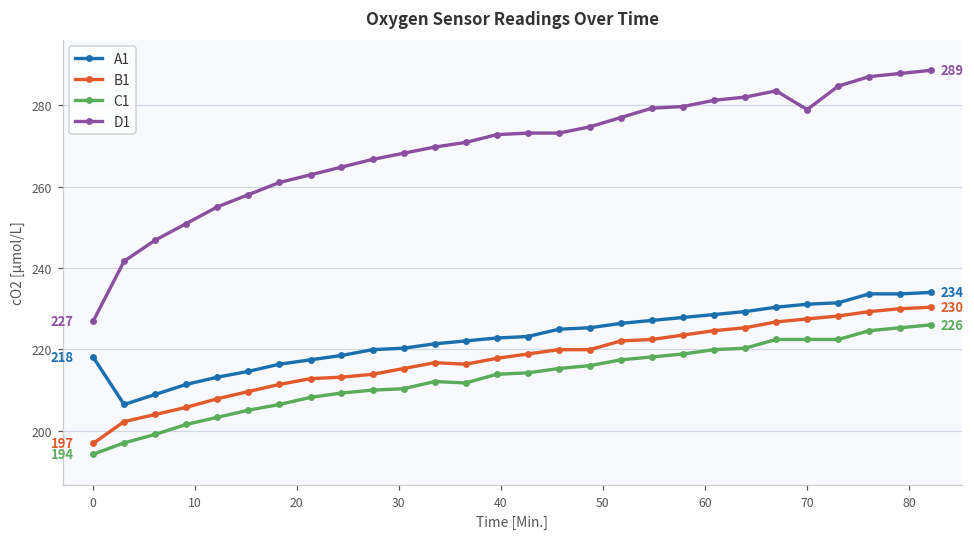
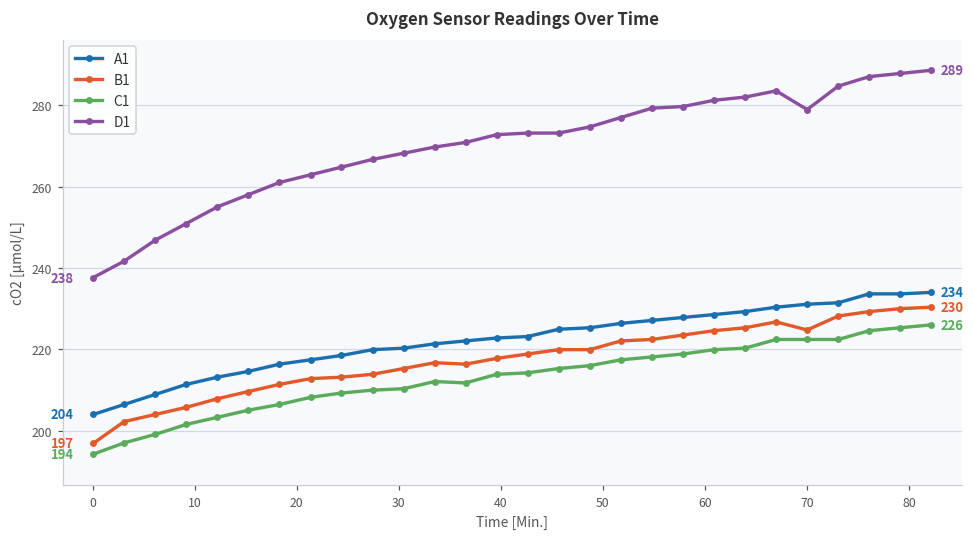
A1, 0: 218 -> 204
D1, 0: 227 -> 238
B1, 70: 227 -> 225
